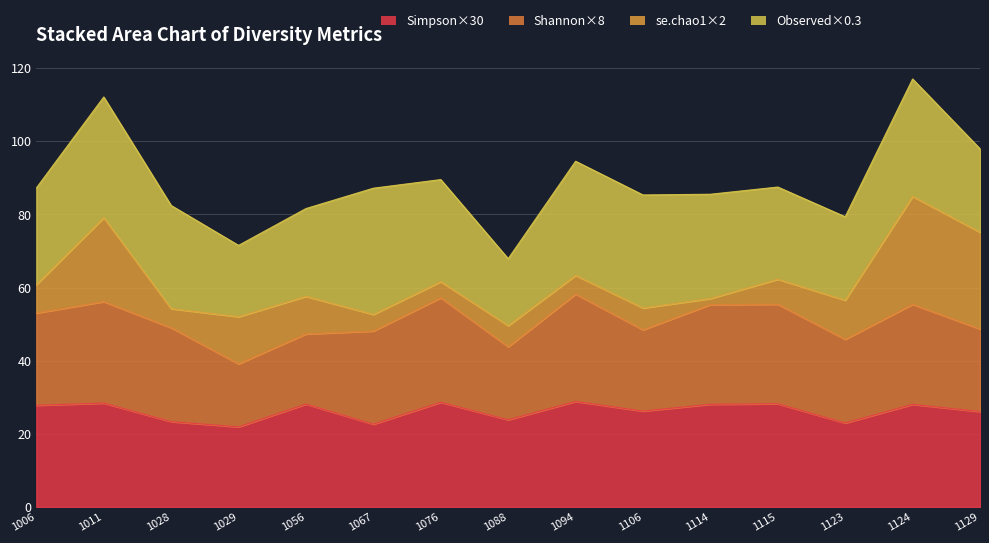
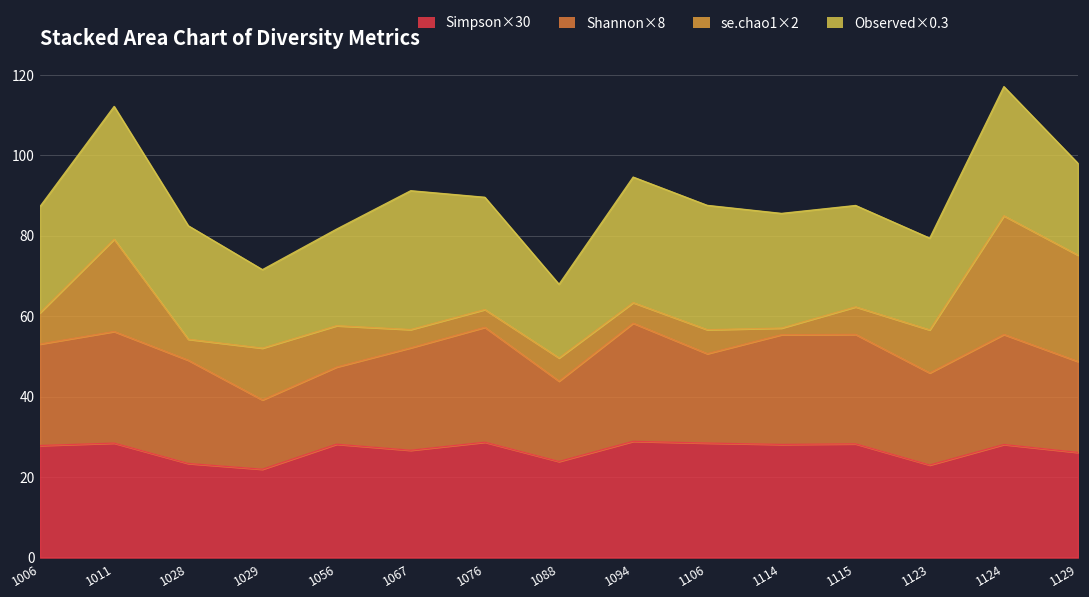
Simpson×30, 1067: 23 -> 27
Simpson×30, 1106: 26 -> 28
